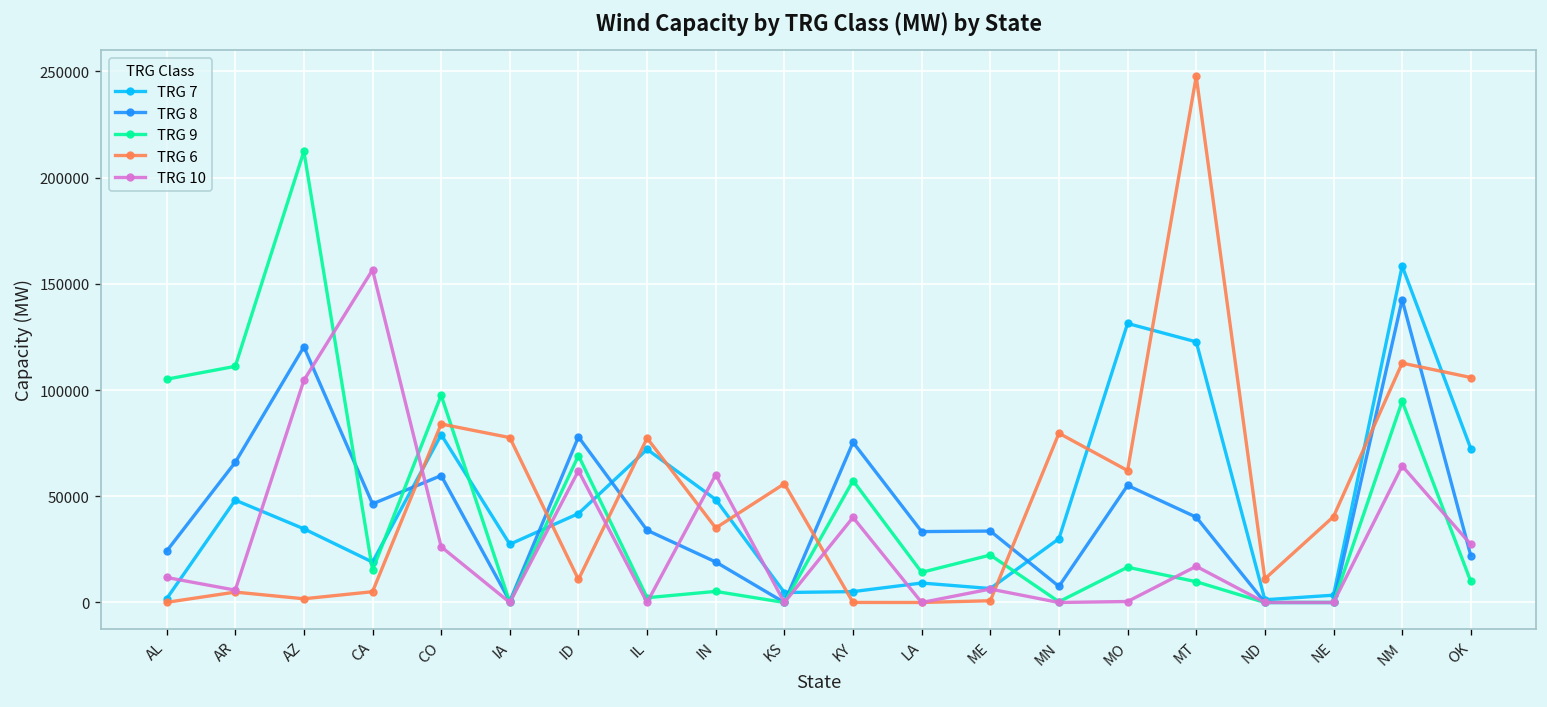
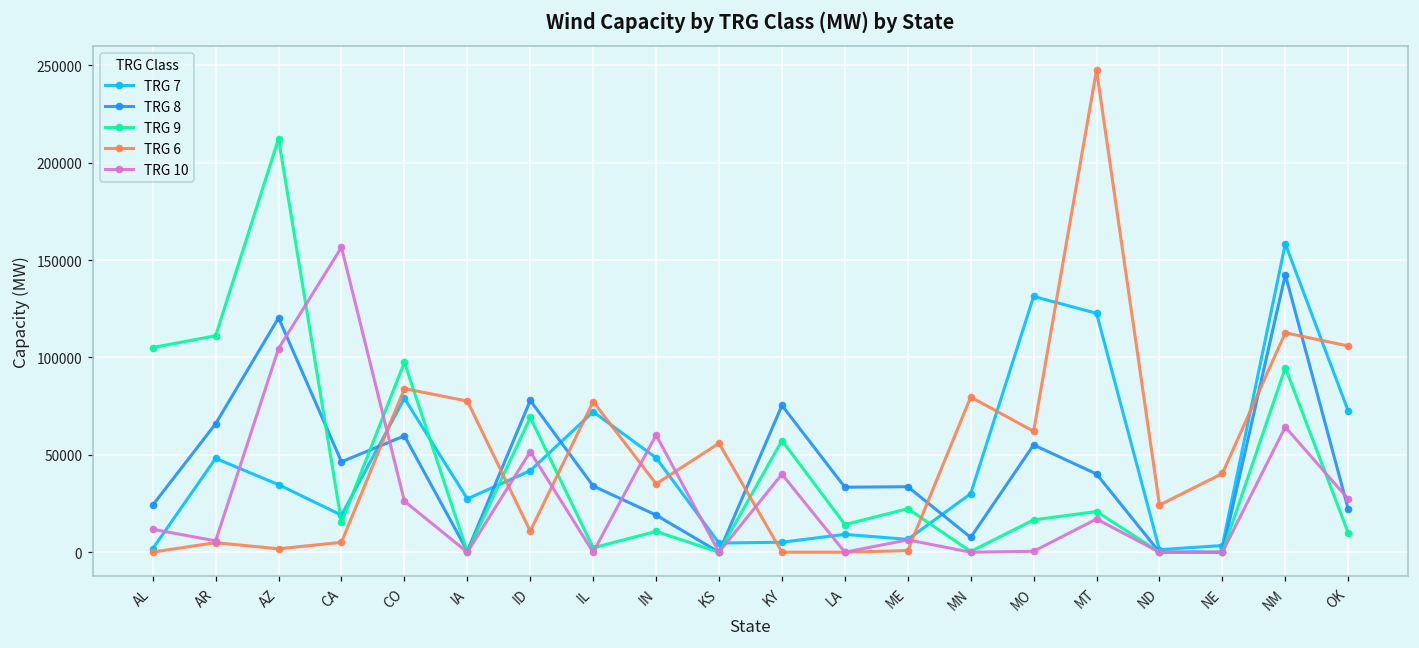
TRG 10, ID: 62000 -> 52000
TRG 9, IN: 5000 -> 11000
TRG 9, MT: 10000 -> 21000
TRG 6, ND: 11000 -> 24000
